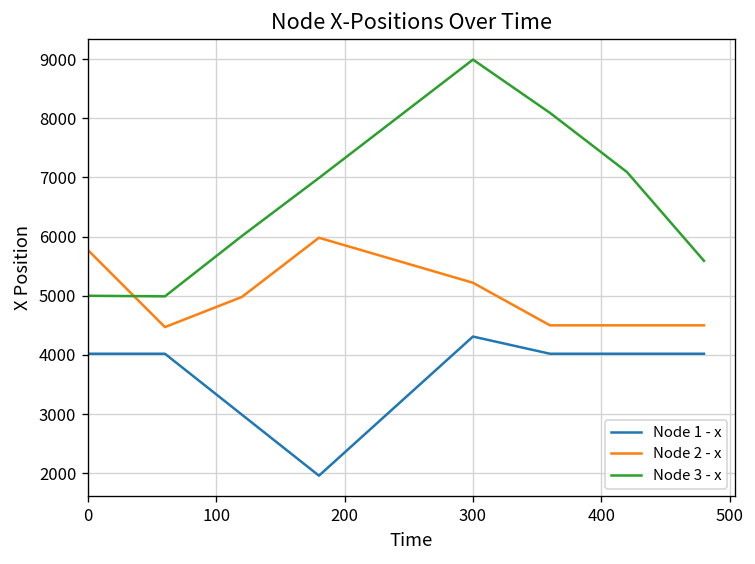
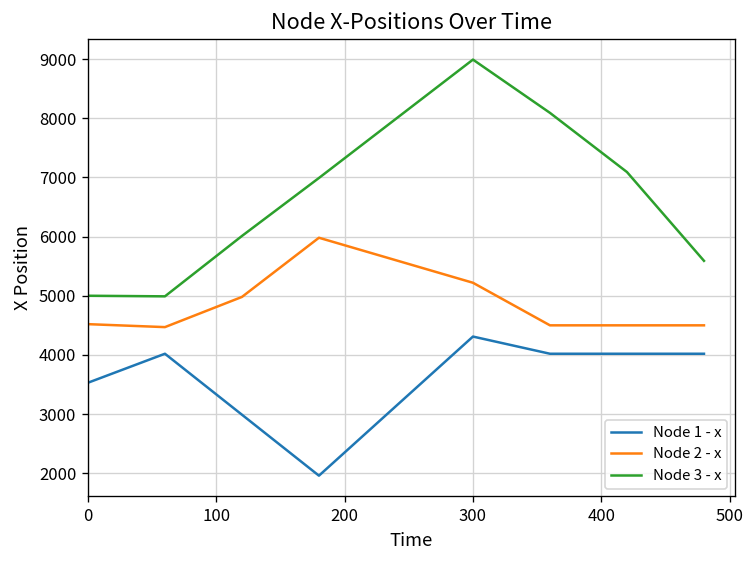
Node 1 - x, 0: 4000 -> 3500
Node 2 - x, 0: 5800 -> 4500
